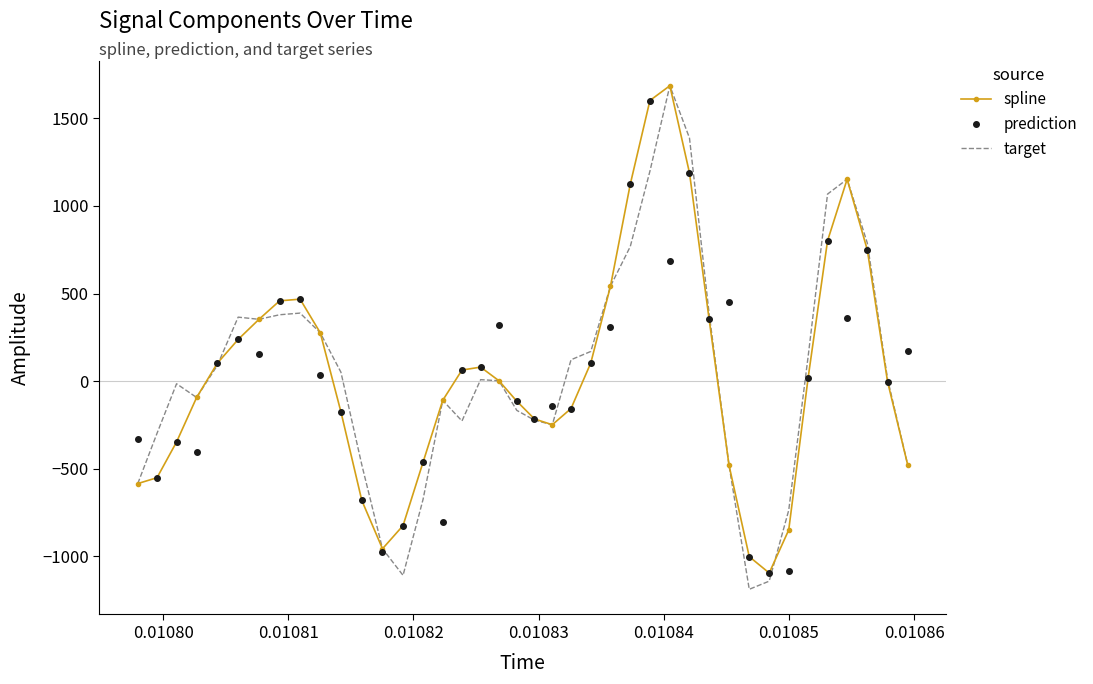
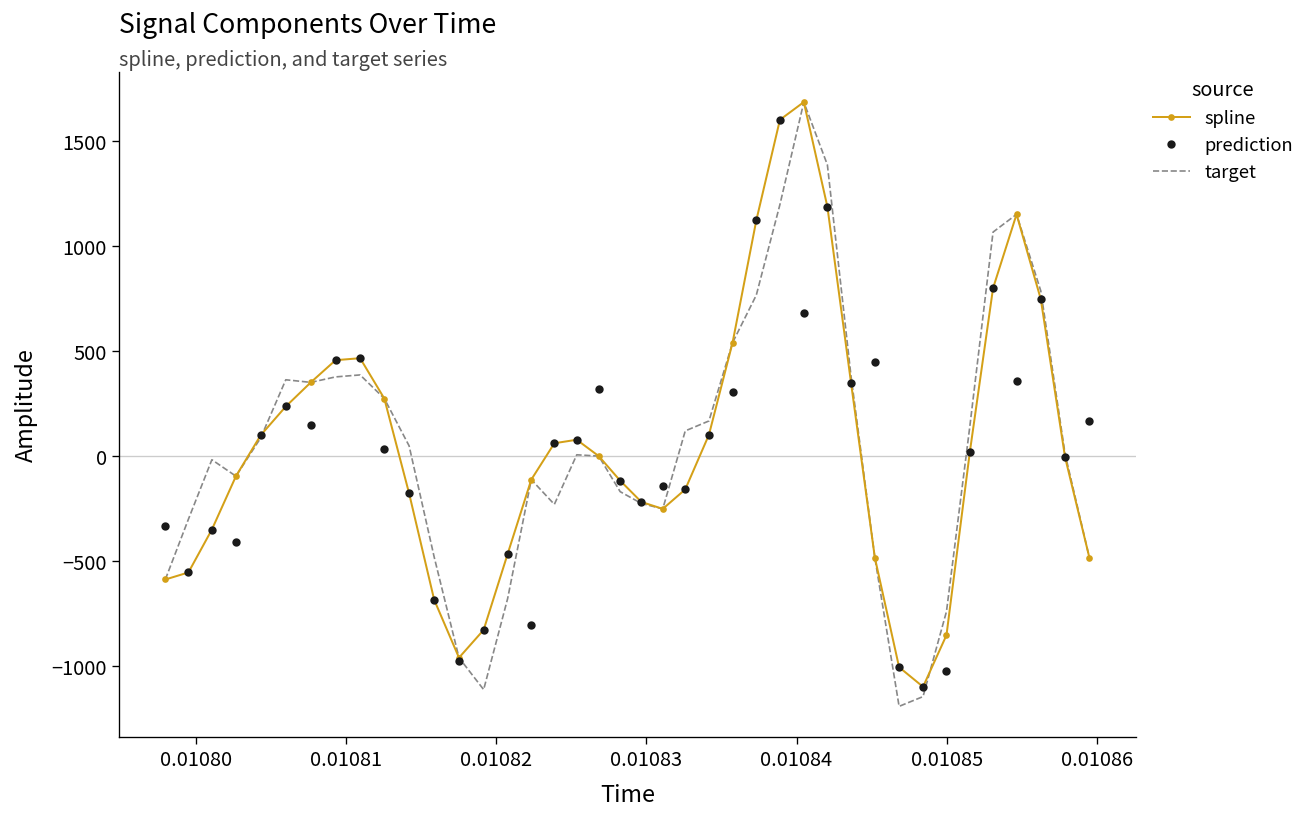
prediction, 0.01085: -1090 -> -1020
